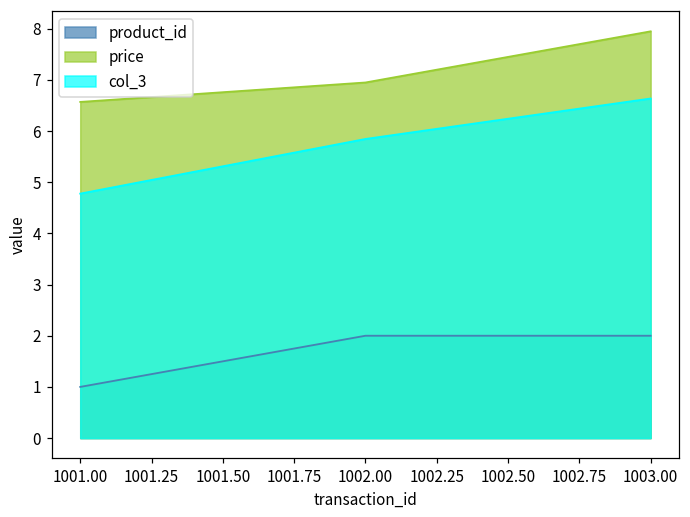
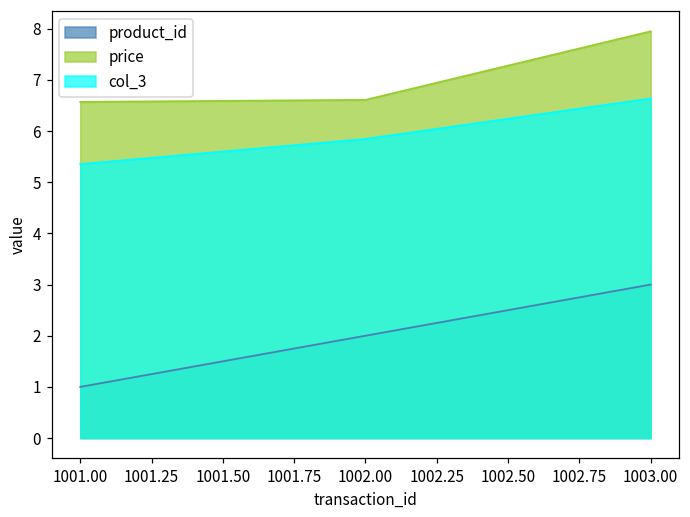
col_3, 1001.00: 4.8 -> 5.4
price, 1002.00: 7.0 -> 6.6
product_id, 1003.00: 2 -> 3
